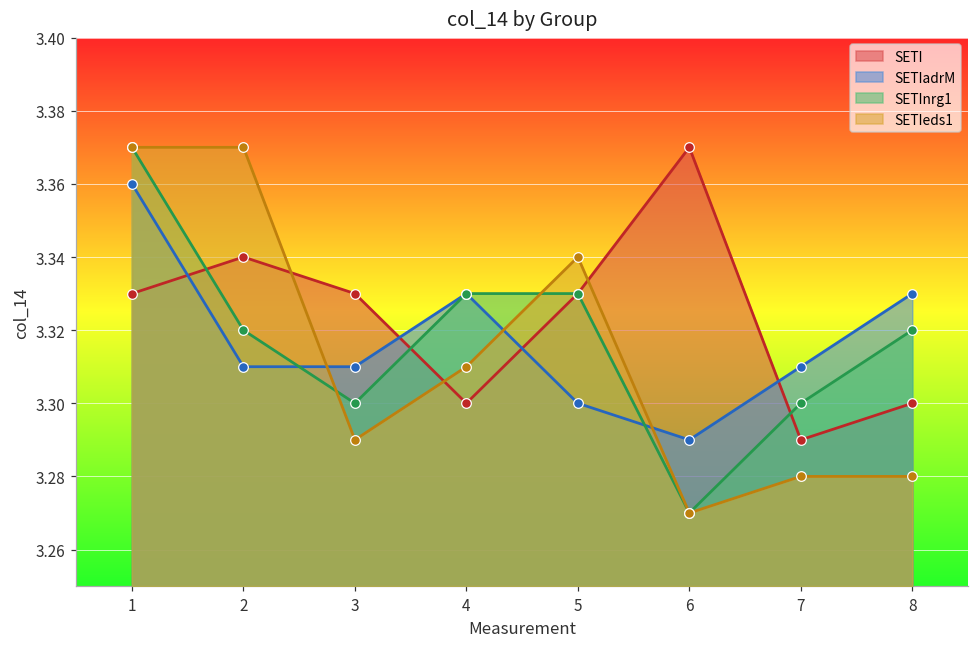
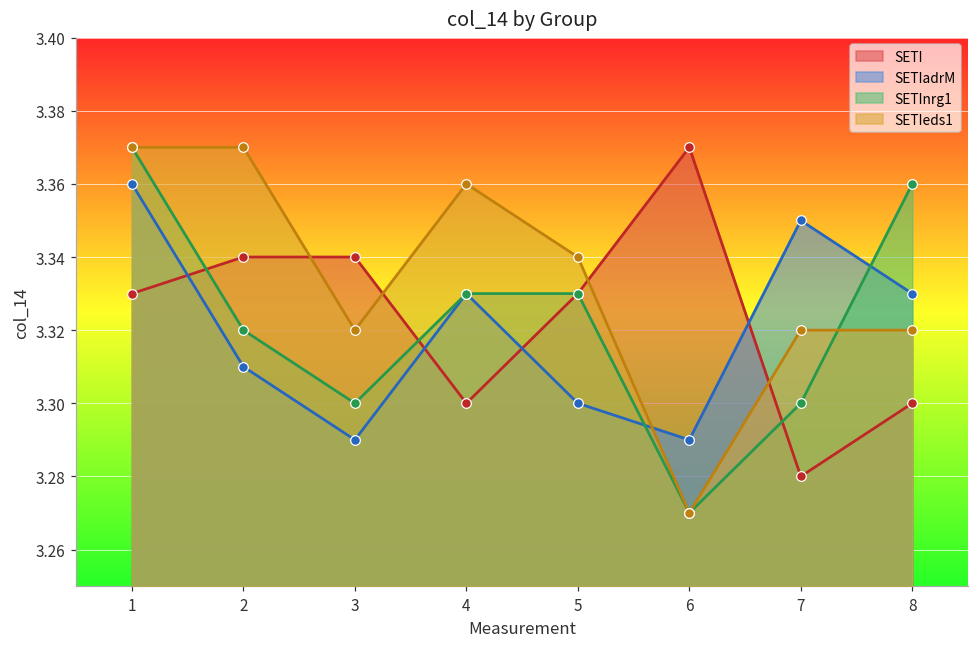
SETI, 3: 3.33 -> 3.34
SETIadrM, 3: 3.31 -> 3.29
SETIeds1, 3: 3.29 -> 3.32
SETIeds1, 4: 3.31 -> 3.36
SETI, 7: 3.29 -> 3.28
SETIadrM, 7: 3.31 -> 3.35
SETIeds1, 7: 3.28 -> 3.32
SETInrg1, 8: 3.32 -> 3.36
SETIeds1, 8: 3.28 -> 3.32
